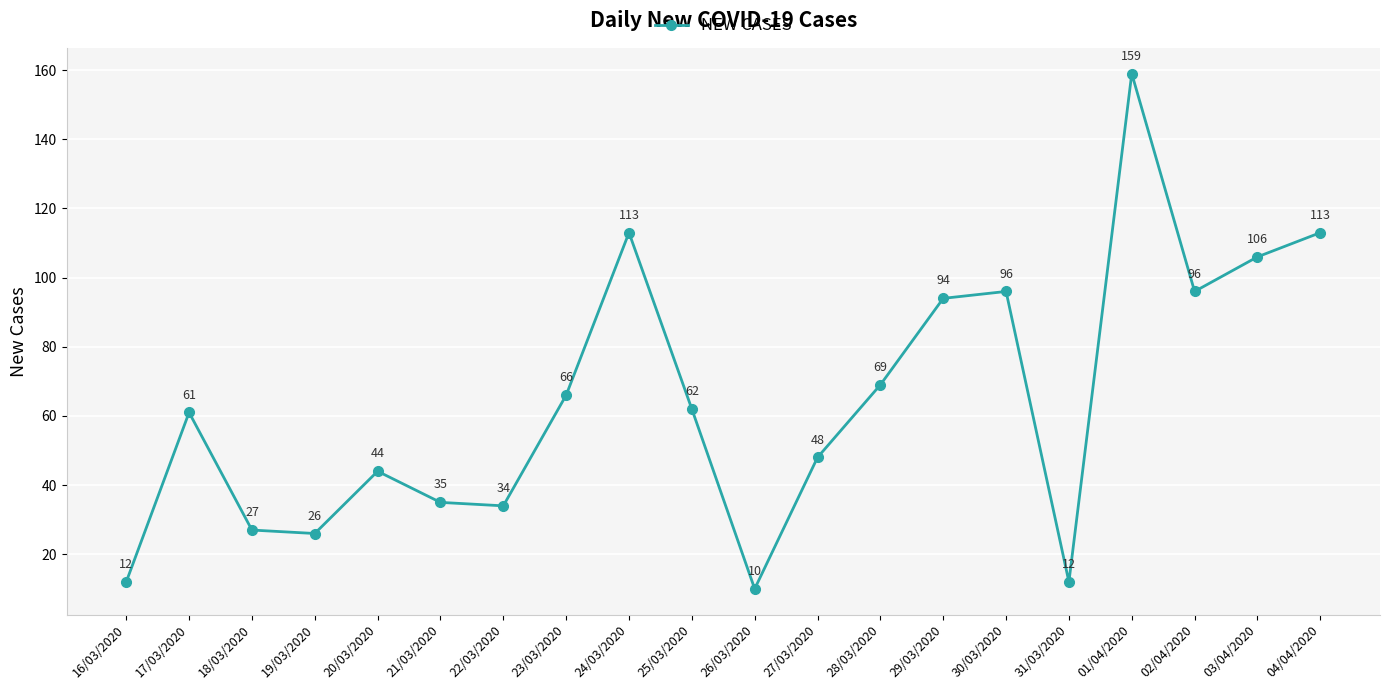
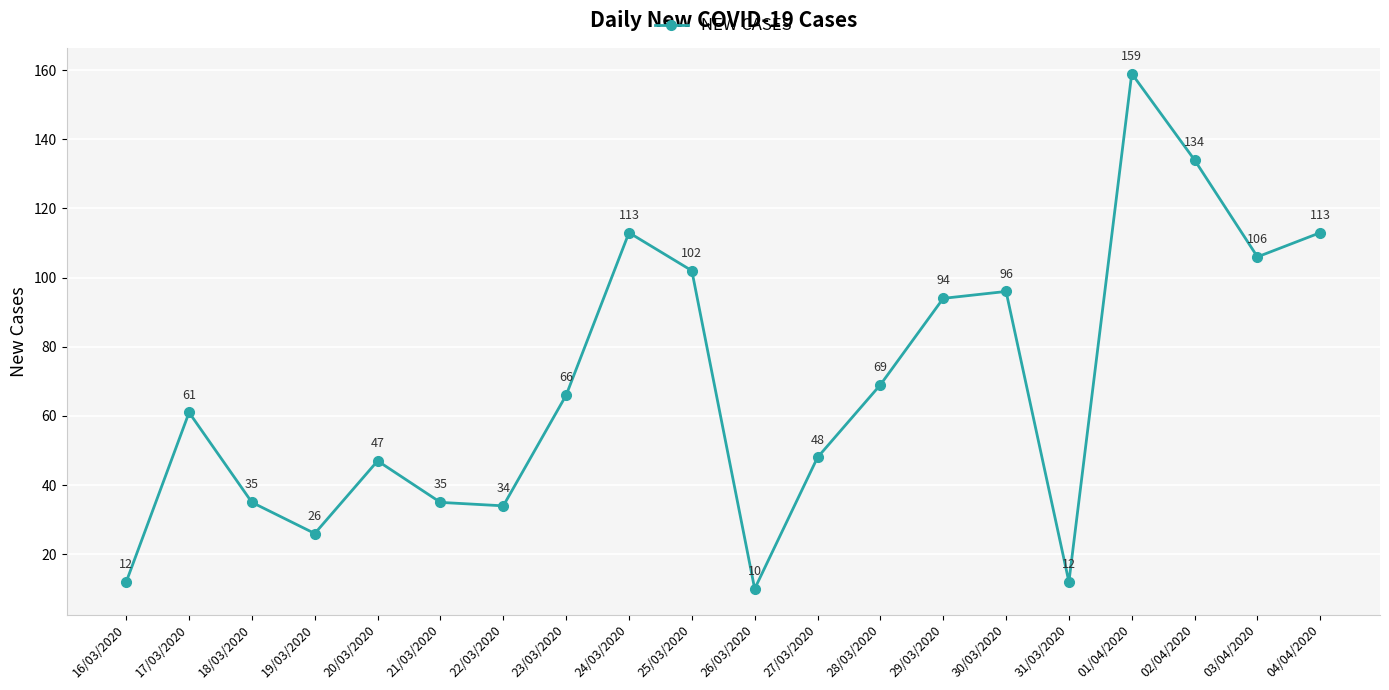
18/03/2020: 27 -> 35
20/03/2020: 44 -> 47
25/03/2020: 62 -> 102
02/04/2020: 96 -> 134
